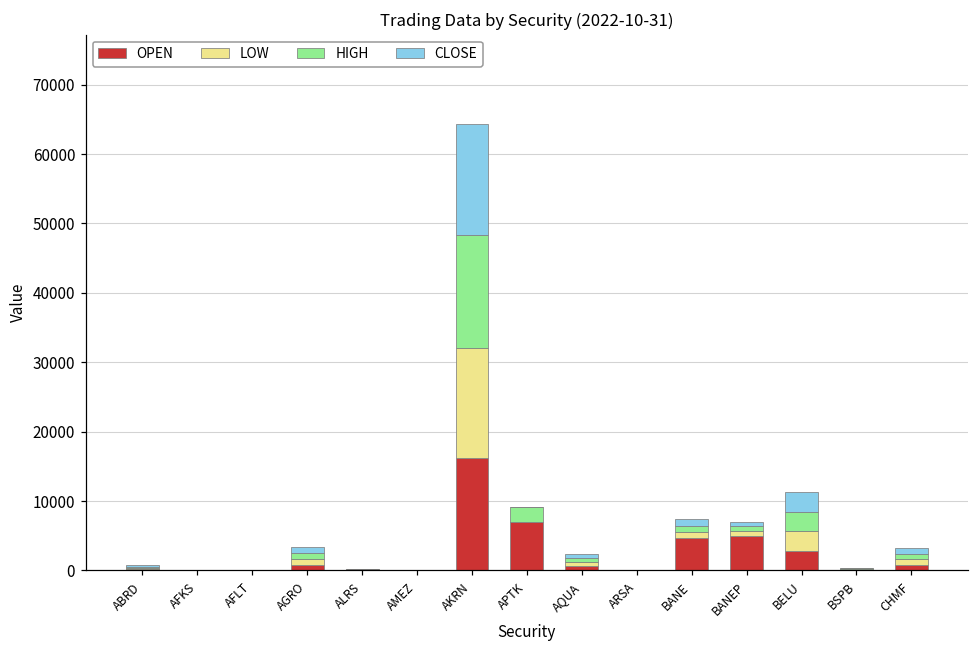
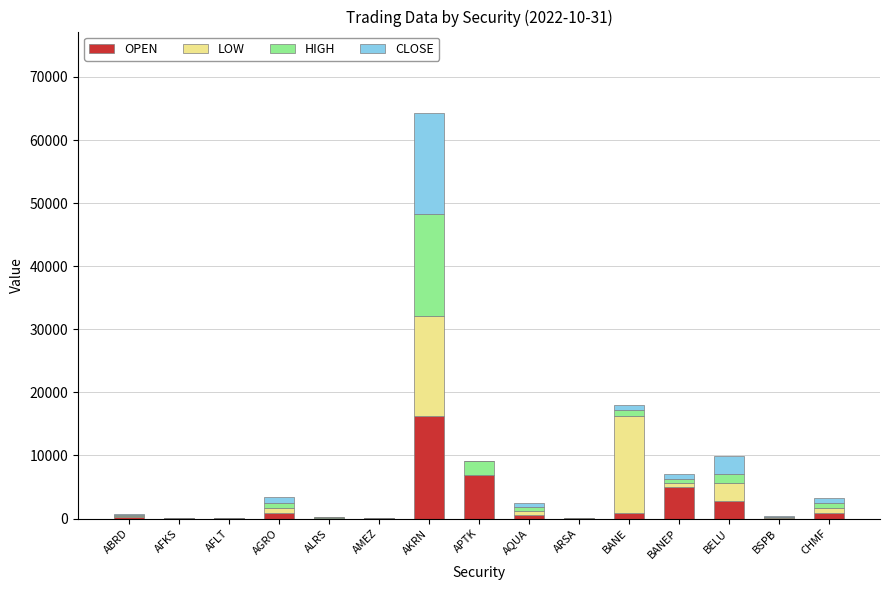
OPEN, BANE: 5000 -> 1000
LOW, BANE: 1000 -> 15000
HIGH, BELU: 3000 -> 1000
